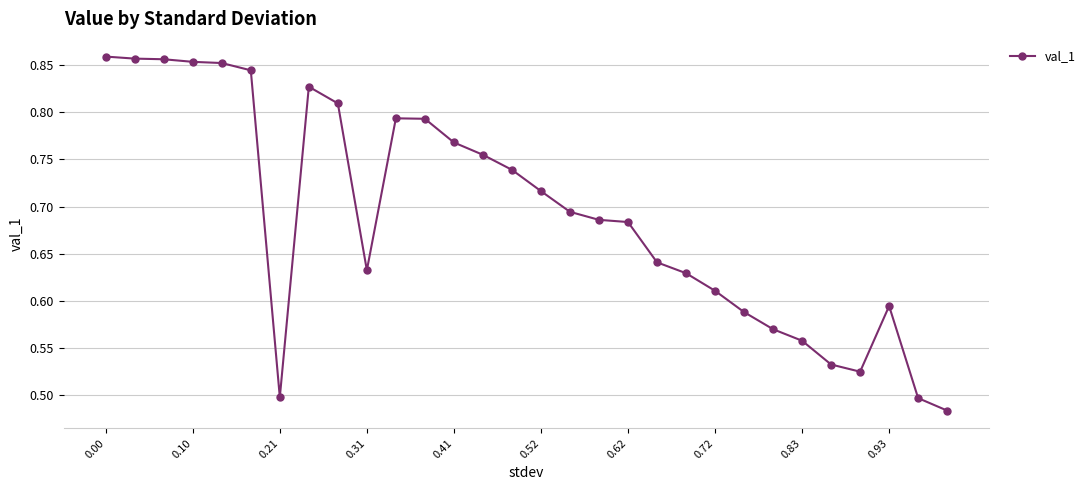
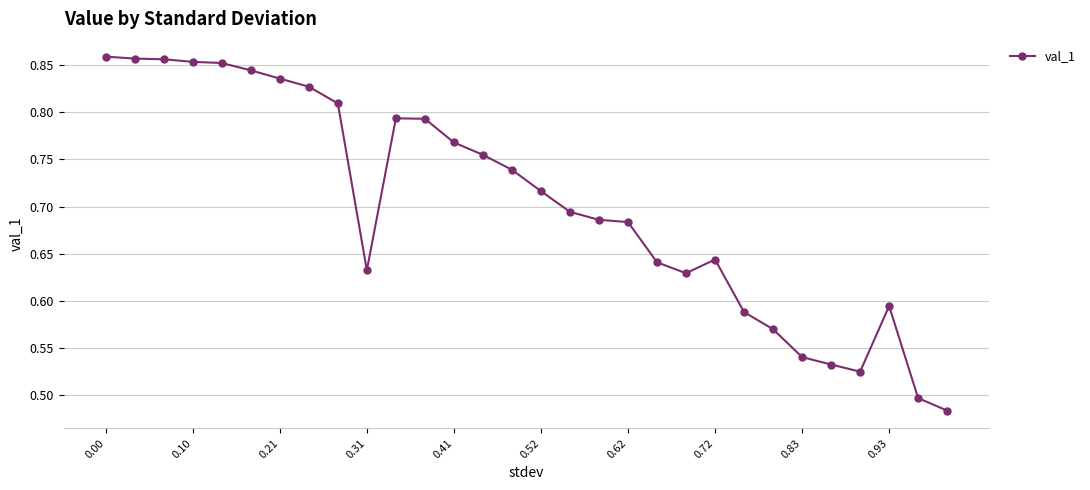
0.21: 0.50 -> 0.84
0.72: 0.61 -> 0.64
0.83: 0.56 -> 0.54
